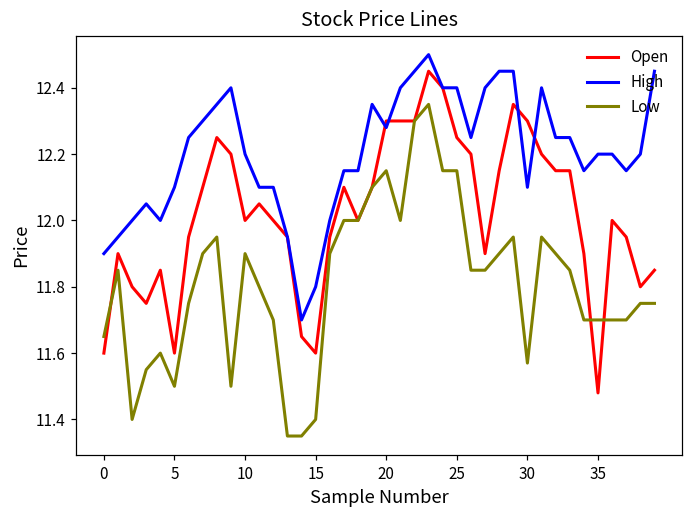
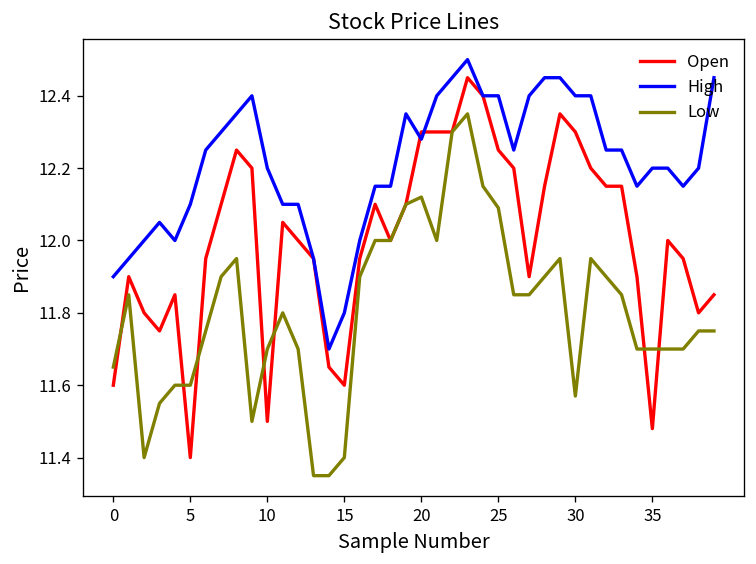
Open, 5: 11.6 -> 11.4
Low, 5: 11.5 -> 11.6
Open, 10: 12.0 -> 11.5
Low, 10: 11.9 -> 11.7
Low, 20: 12.15 -> 12.12
Low, 25: 12.15 -> 12.09
High, 30: 12.1 -> 12.4
